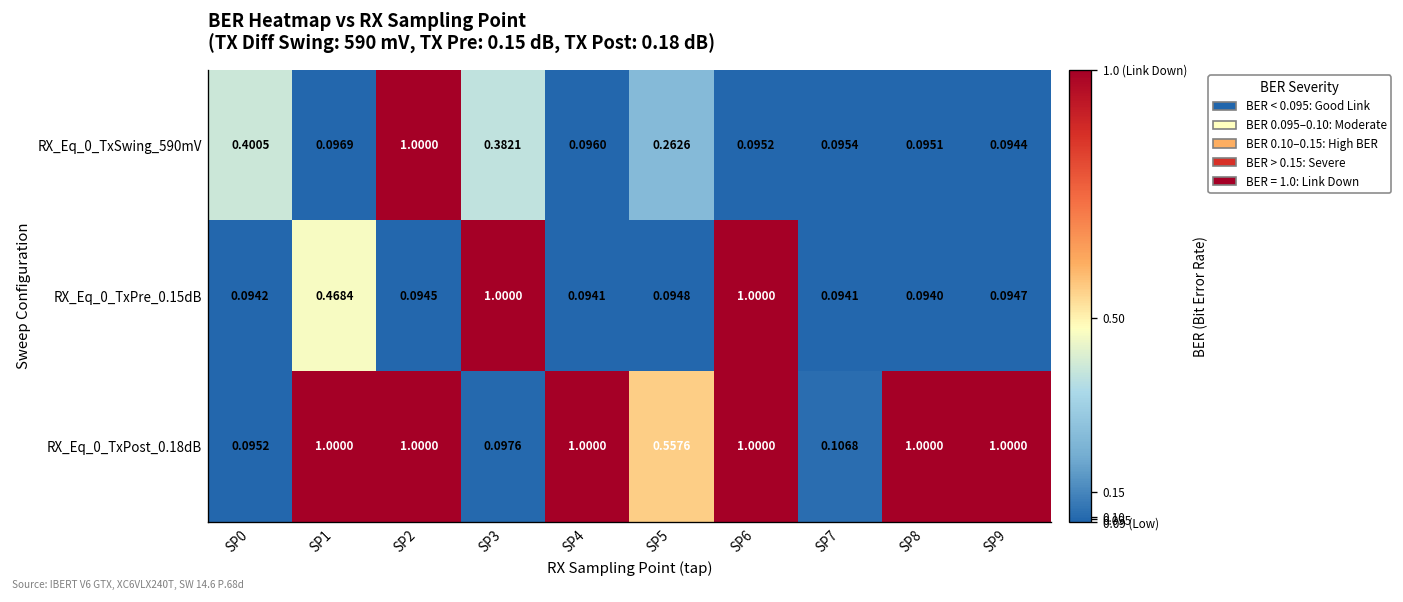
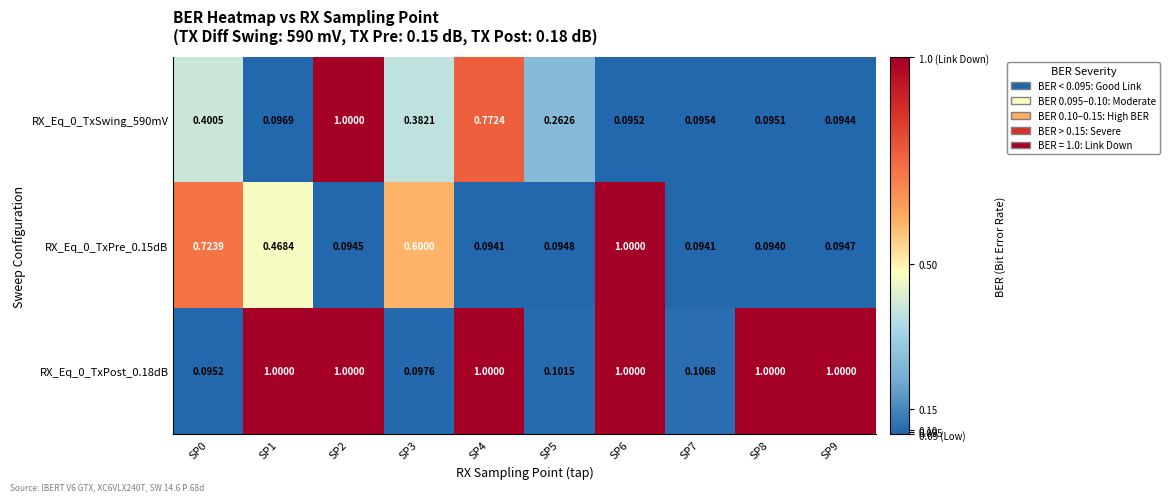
RX_Eq_0_TxSwing_590mV, SP4: 0.0960 -> 0.7724
RX_Eq_0_TxPre_0.15dB, SP0: 0.0942 -> 0.7239
RX_Eq_0_TxPre_0.15dB, SP3: 1.0000 -> 0.6000
RX_Eq_0_TxPost_0.18dB, SP5: 0.5576 -> 0.1015
